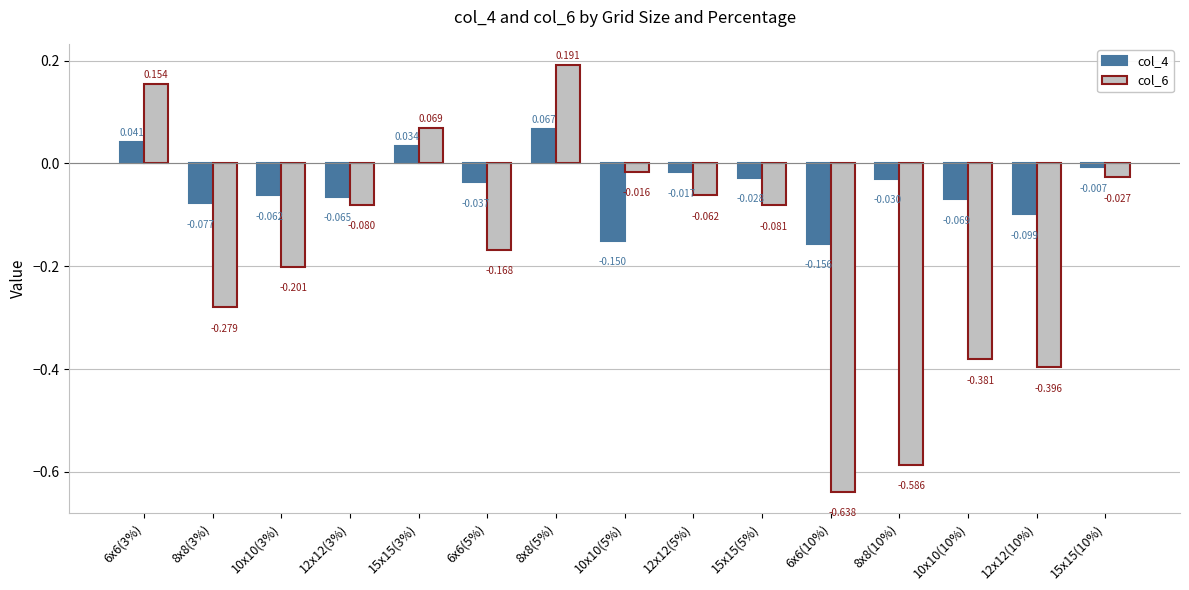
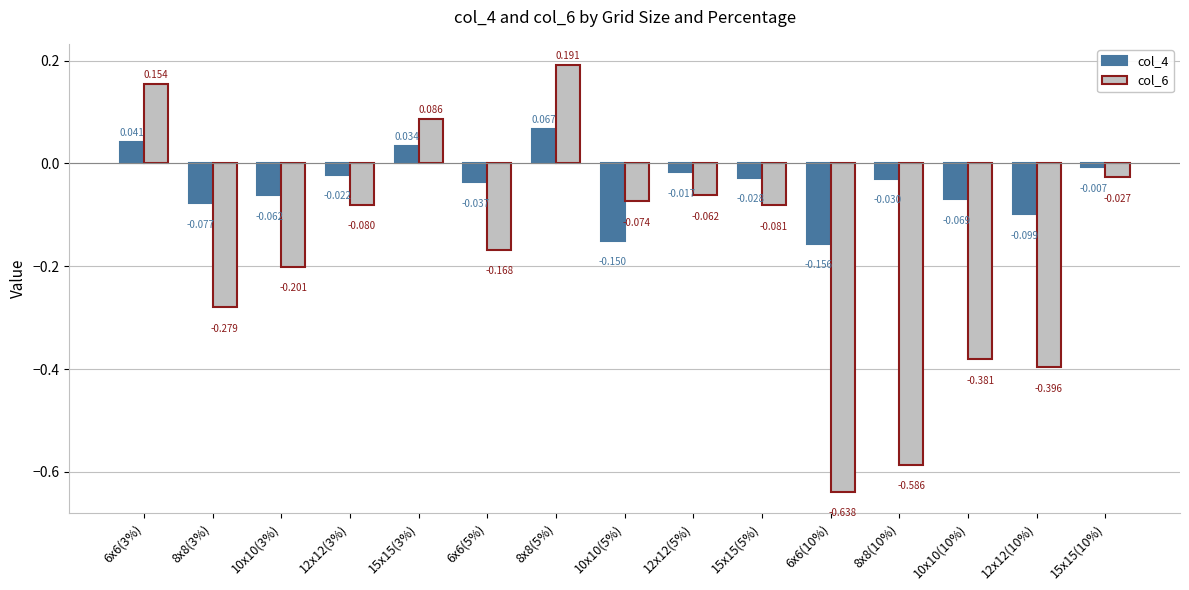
col_4, 12x12(3%): -0.065 -> -0.022
col_6, 15x15(3%): 0.069 -> 0.086
col_6, 10x10(5%): -0.016 -> -0.074
